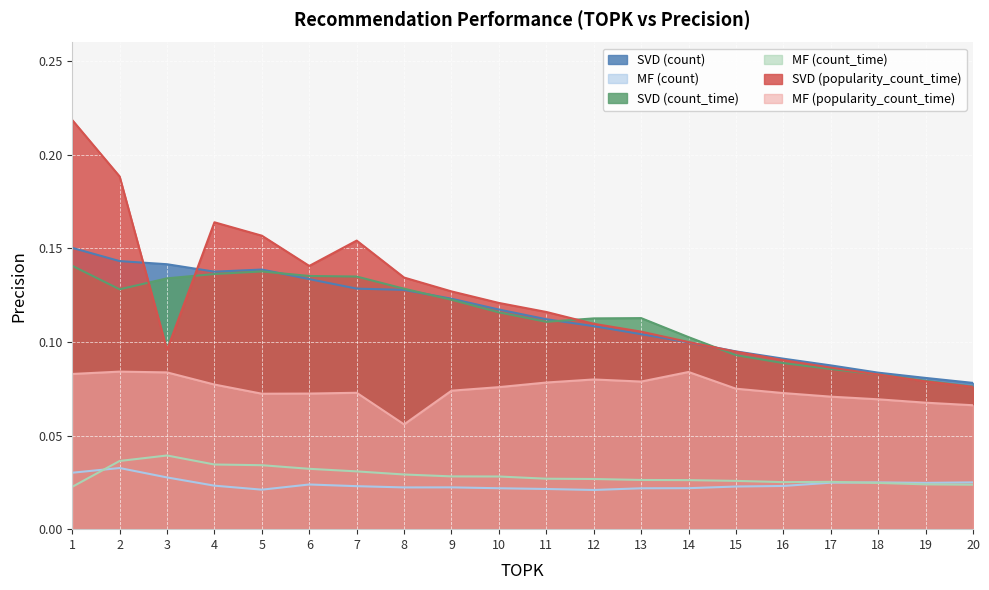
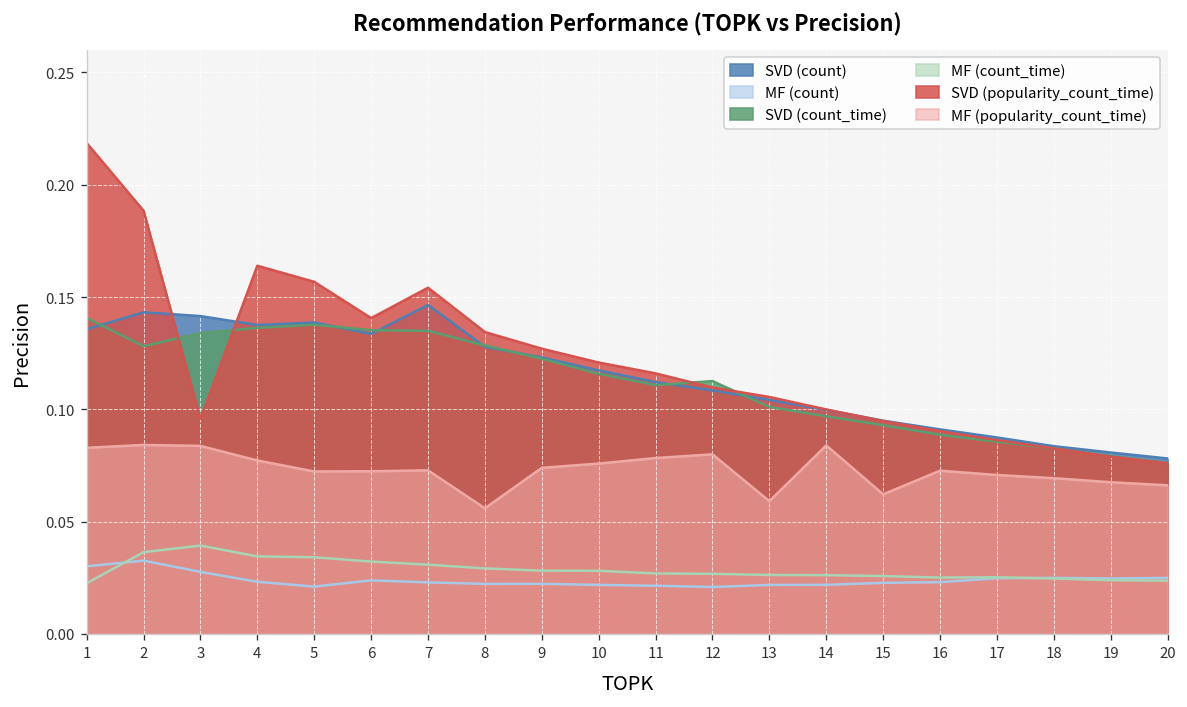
SVD (count), 1: 0.150 -> 0.136
SVD (count), 7: 0.128 -> 0.146
SVD (count_time), 13: 0.113 -> 0.101
MF (popularity_count_time), 13: 0.079 -> 0.059
SVD (count_time), 14: 0.103 -> 0.097
MF (popularity_count_time), 15: 0.075 -> 0.062
